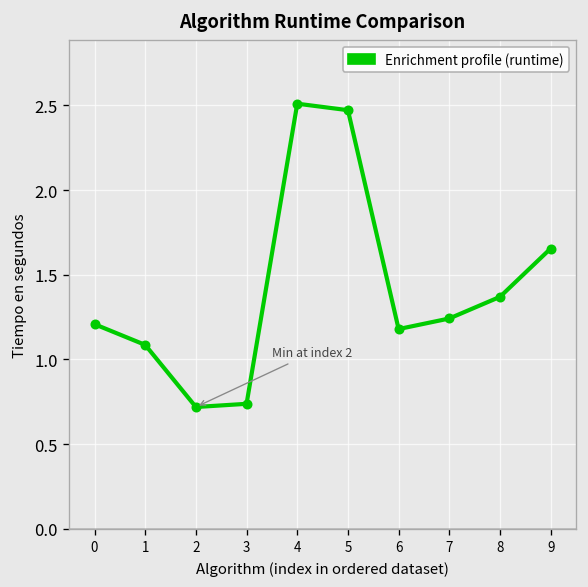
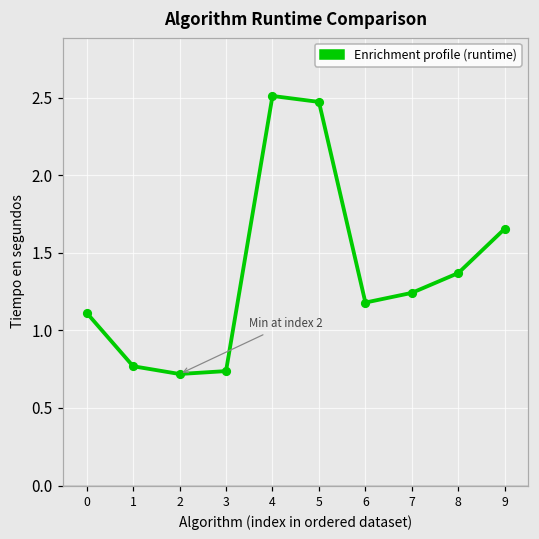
0: 1.21 -> 1.11
1: 1.09 -> 0.77
